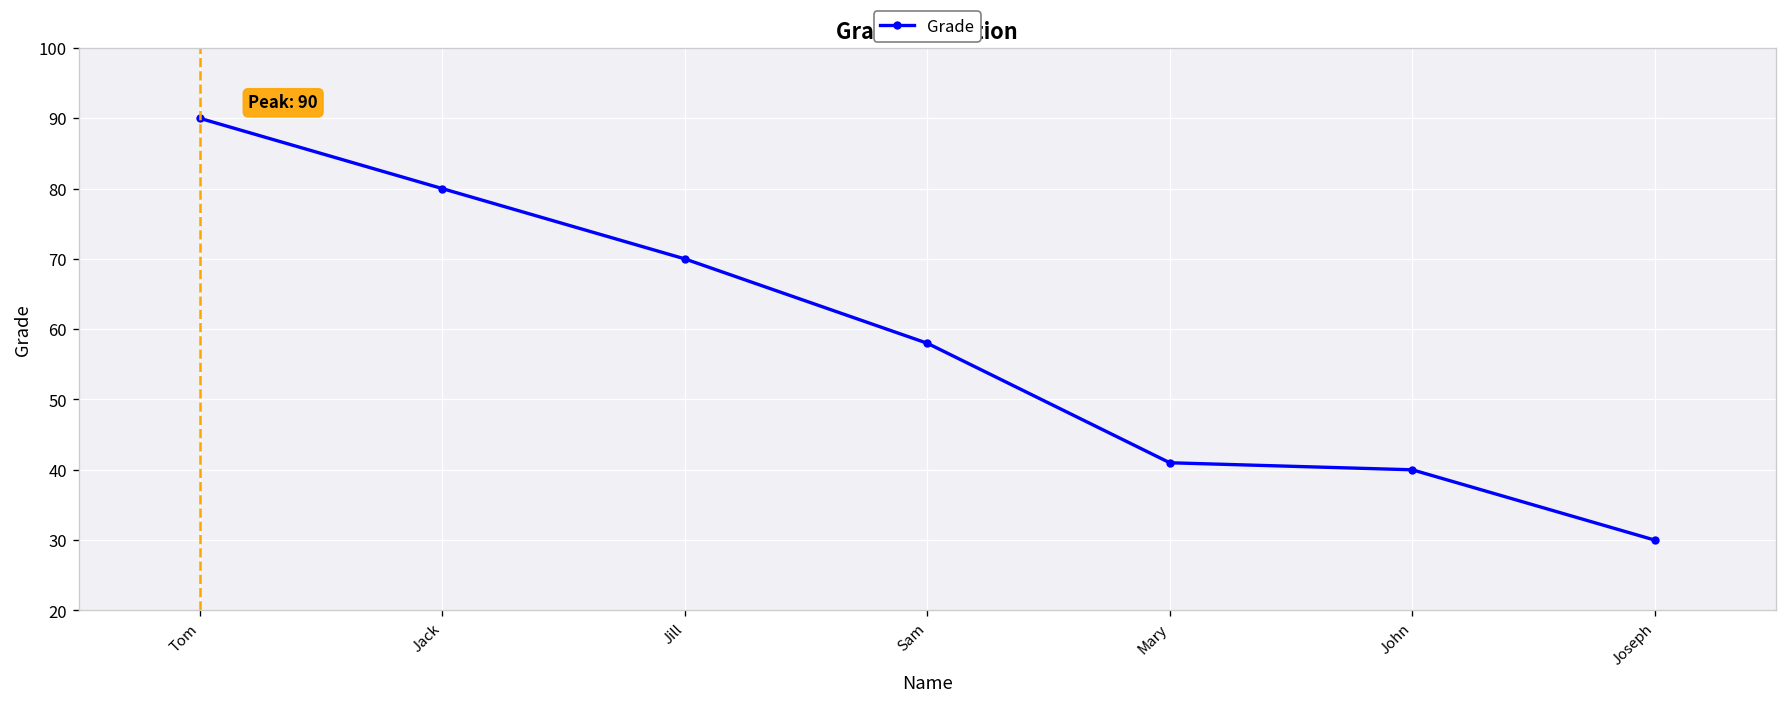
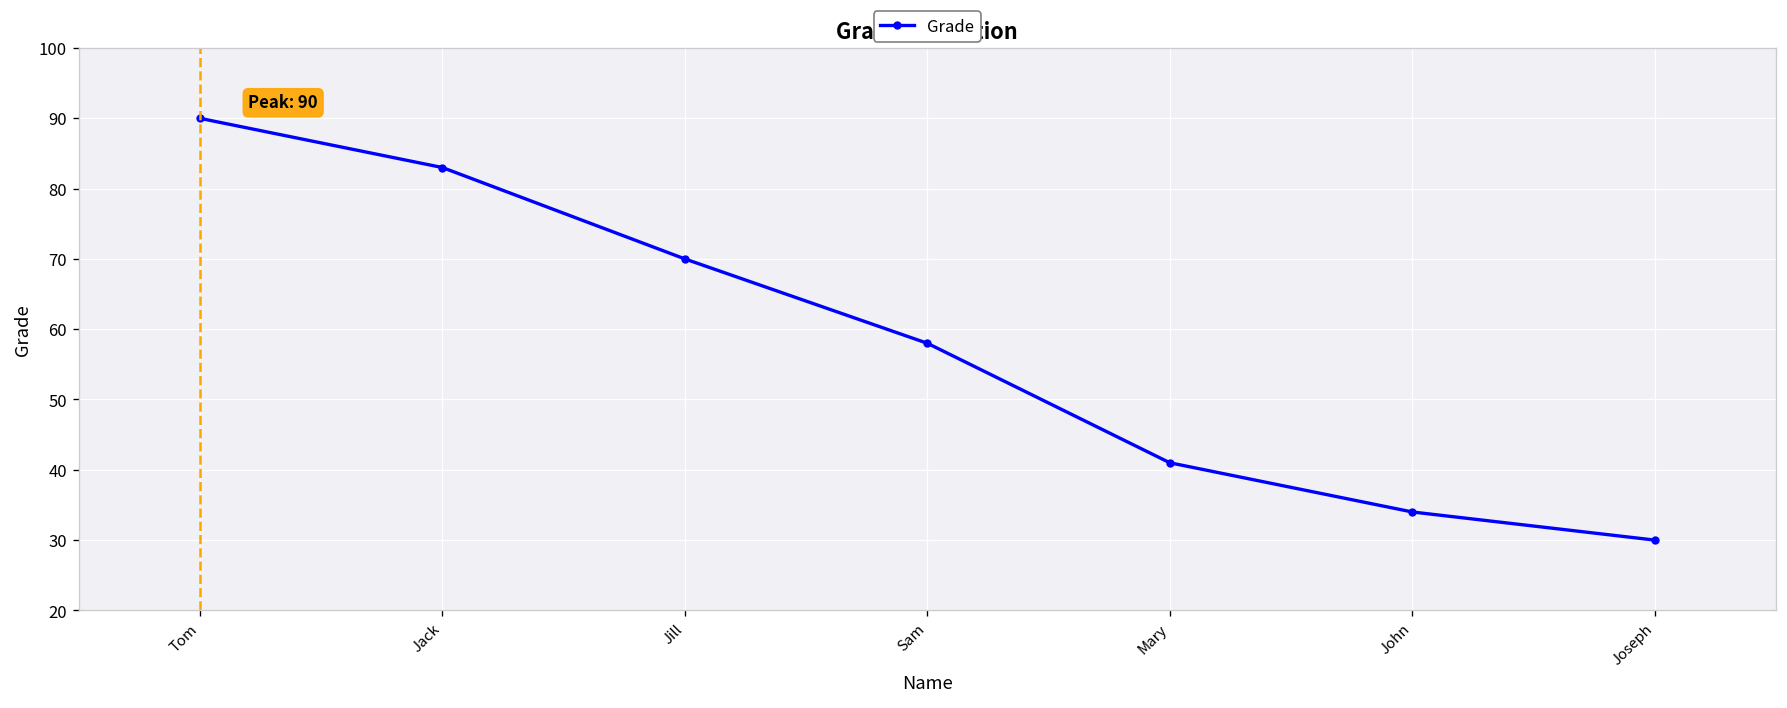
Jack: 80 -> 83
John: 40 -> 34
